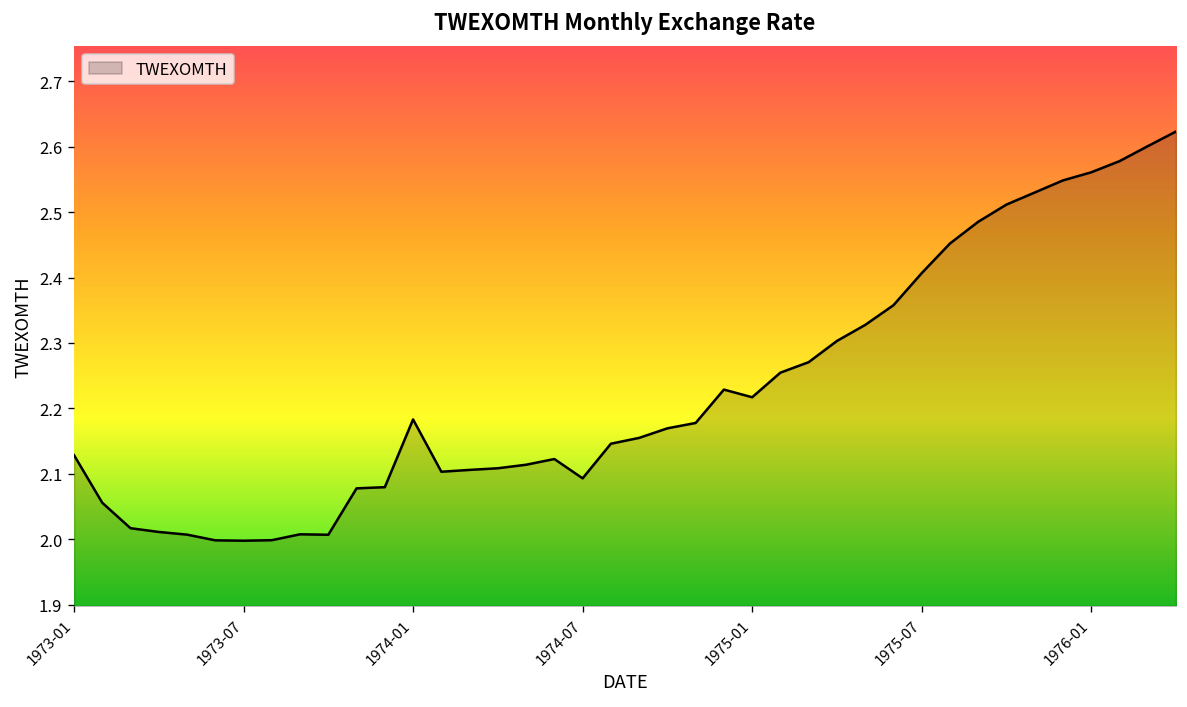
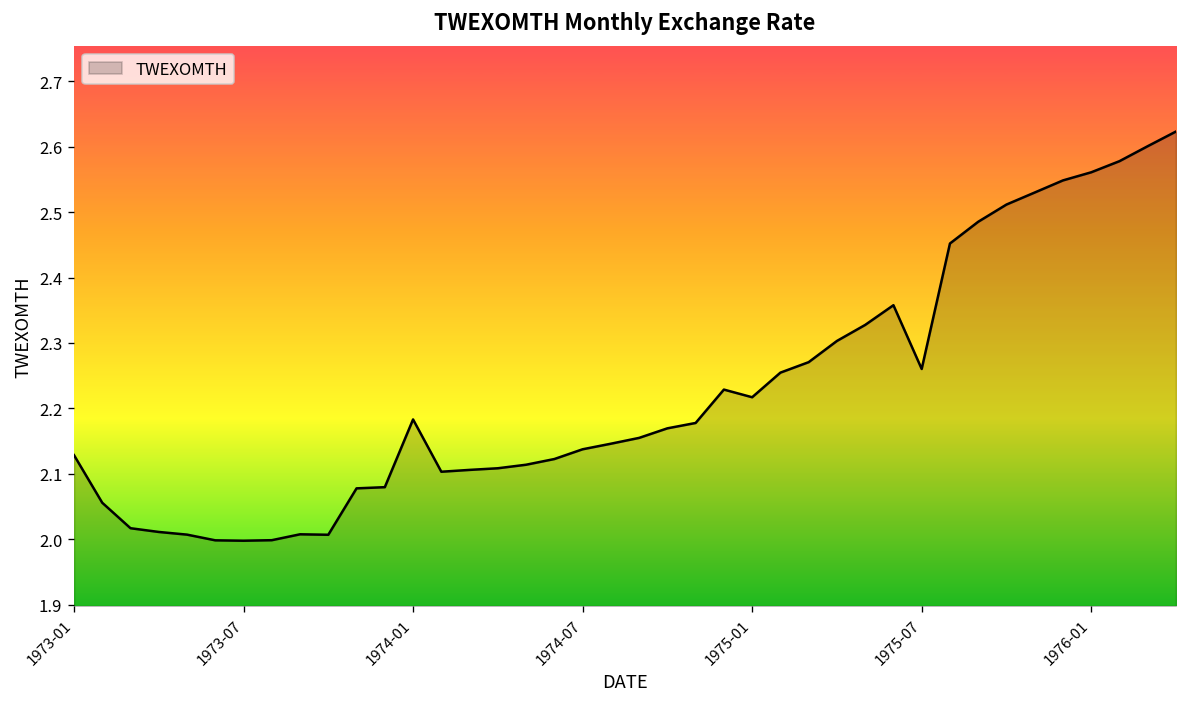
1974-07: 2.09 -> 2.14
1975-07: 2.41 -> 2.26
